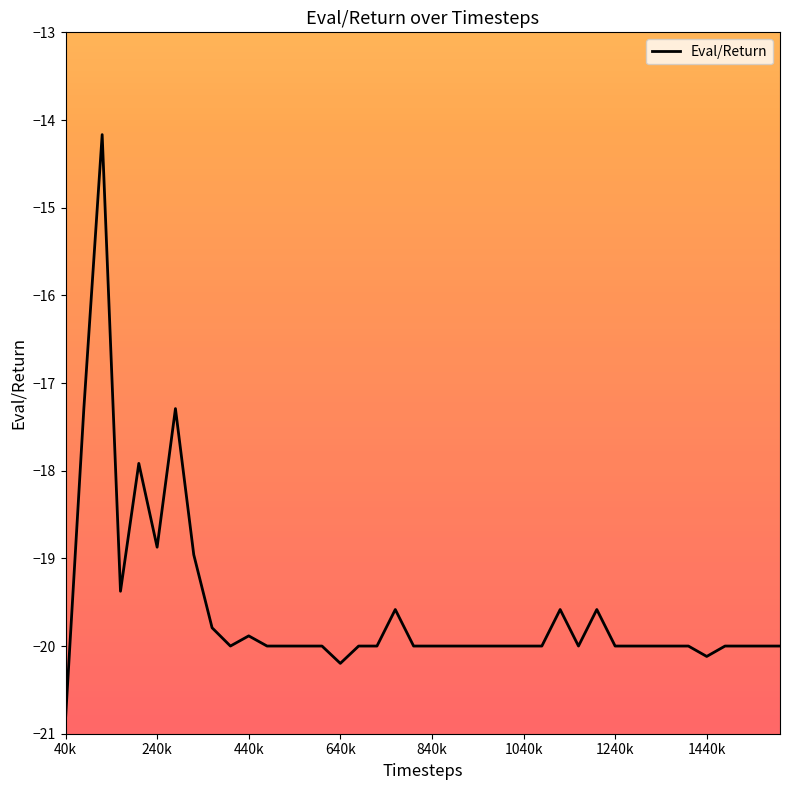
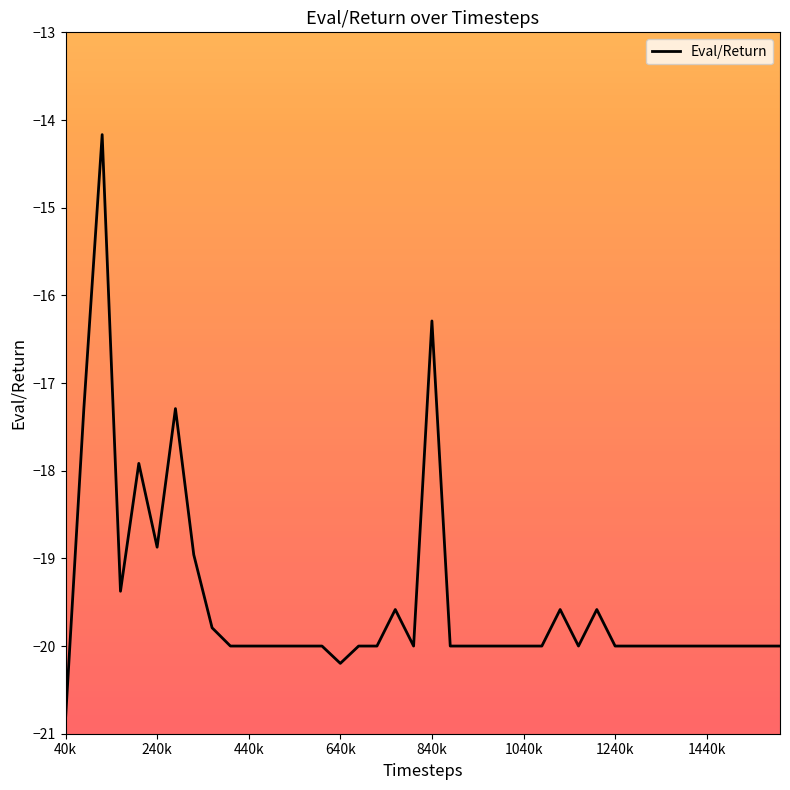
440k: -19.9 -> -20.0
840k: -20.0 -> -16.3
1440k: -20.1 -> -20.0
